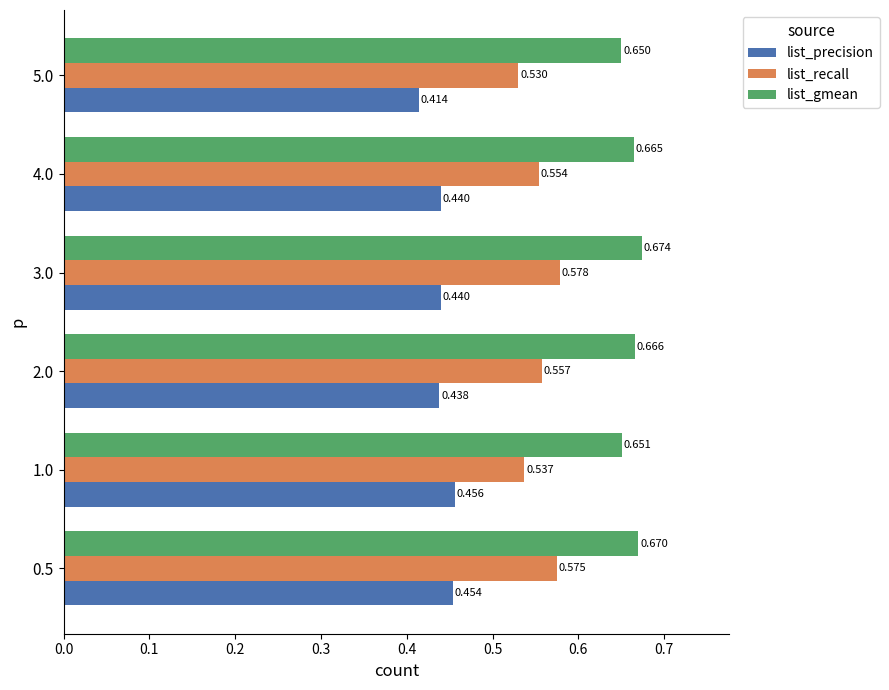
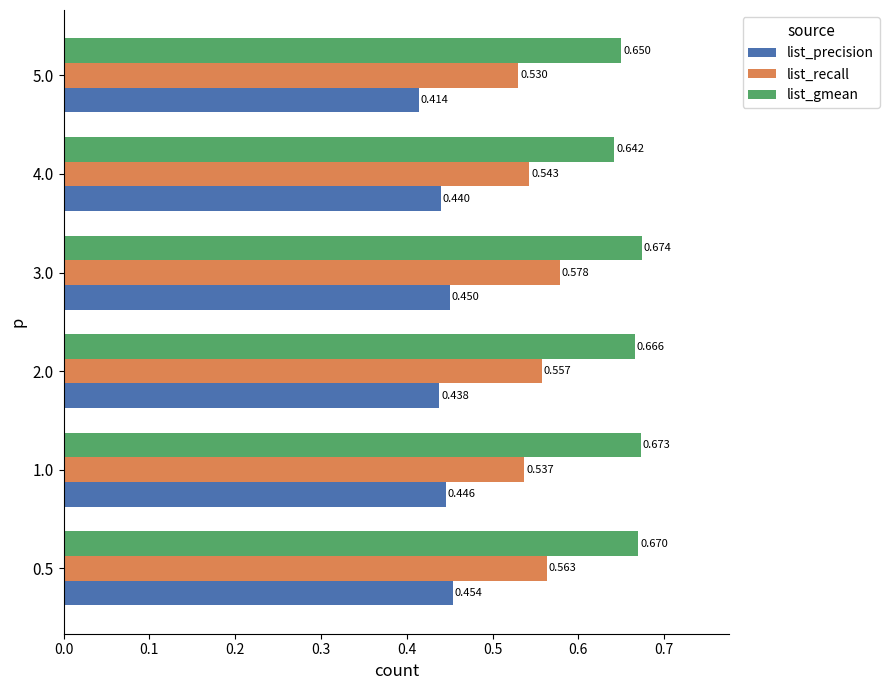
list_gmean, 4.0: 0.665 -> 0.642
list_recall, 4.0: 0.554 -> 0.543
list_precision, 3.0: 0.440 -> 0.450
list_gmean, 1.0: 0.651 -> 0.673
list_precision, 1.0: 0.456 -> 0.446
list_recall, 0.5: 0.575 -> 0.563
